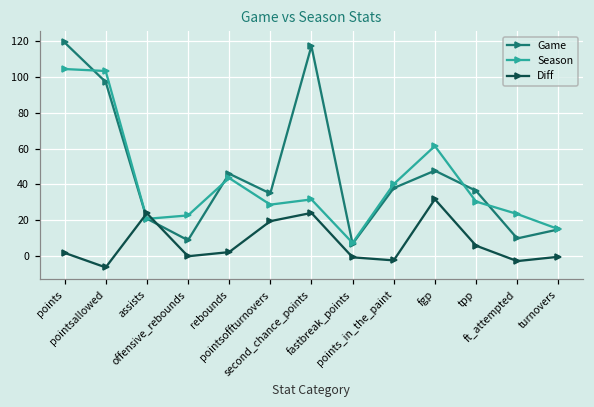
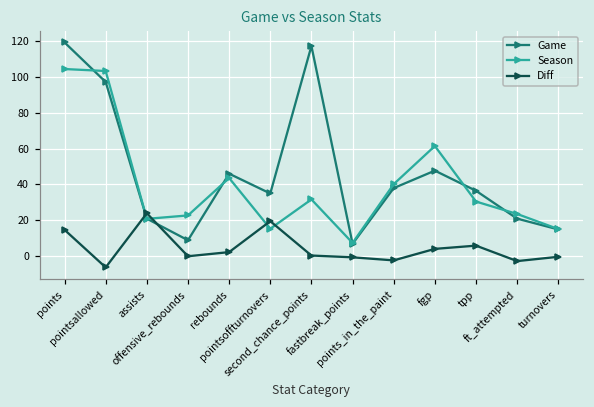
Diff, points: 2 -> 15
Season, pointsoffturnovers: 29 -> 15
Diff, second_chance_points: 24 -> 1
Diff, fgp: 32 -> 4
Game, ft_attempted: 10 -> 21
